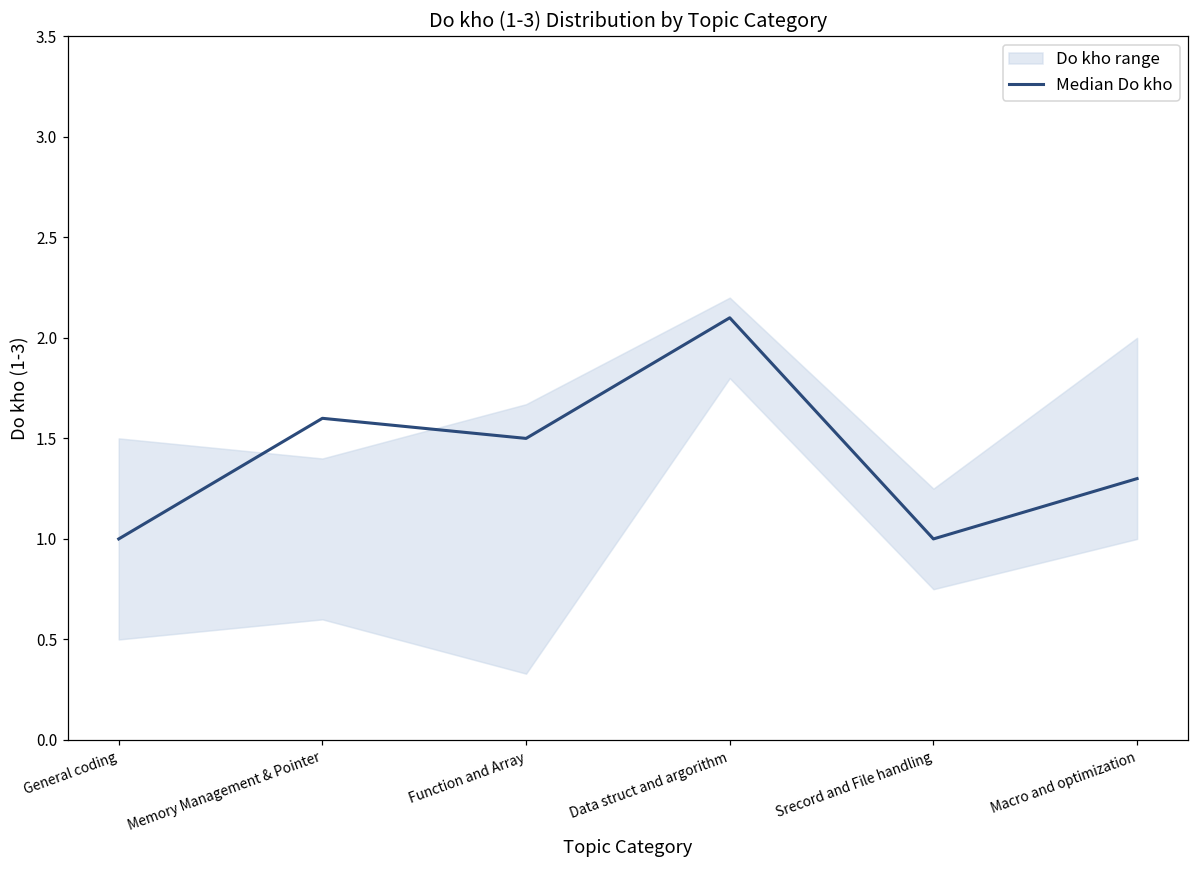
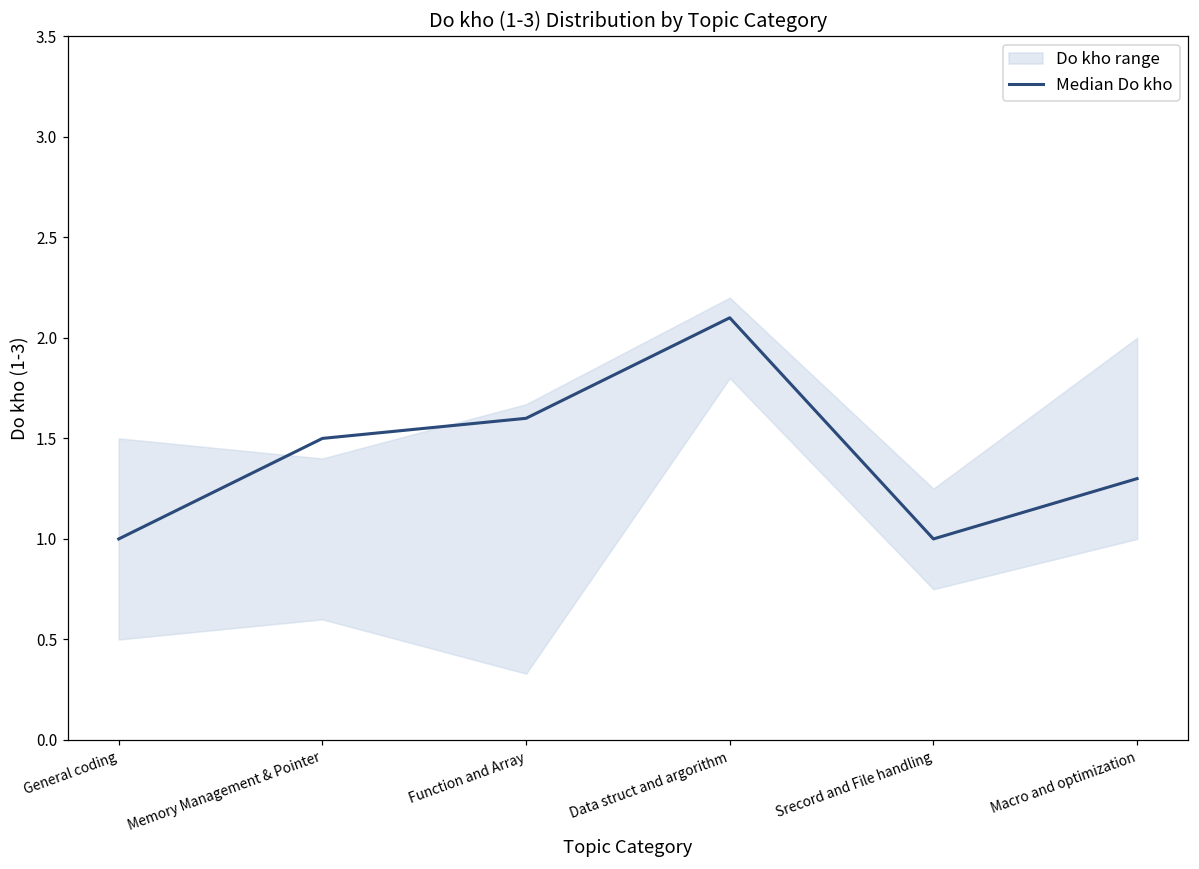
Median Do kho, Memory Management & Pointer: 1.6 -> 1.5
Median Do kho, Function and Array: 1.5 -> 1.6
